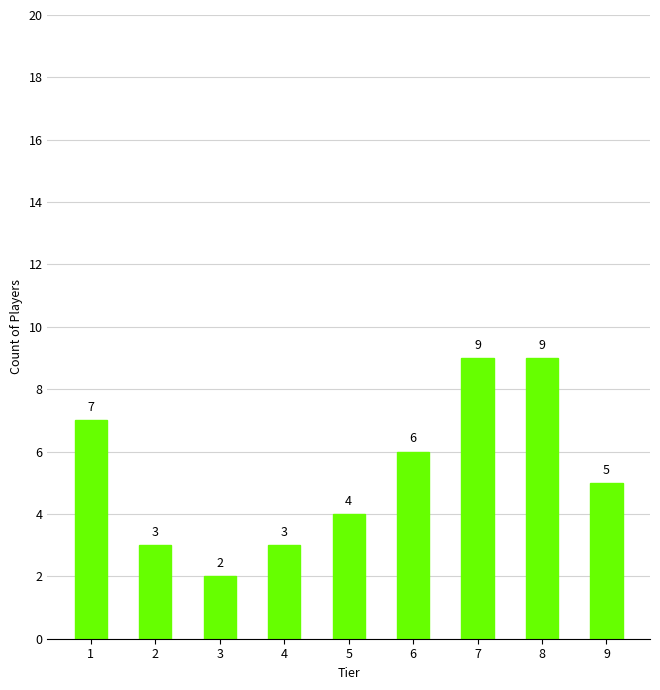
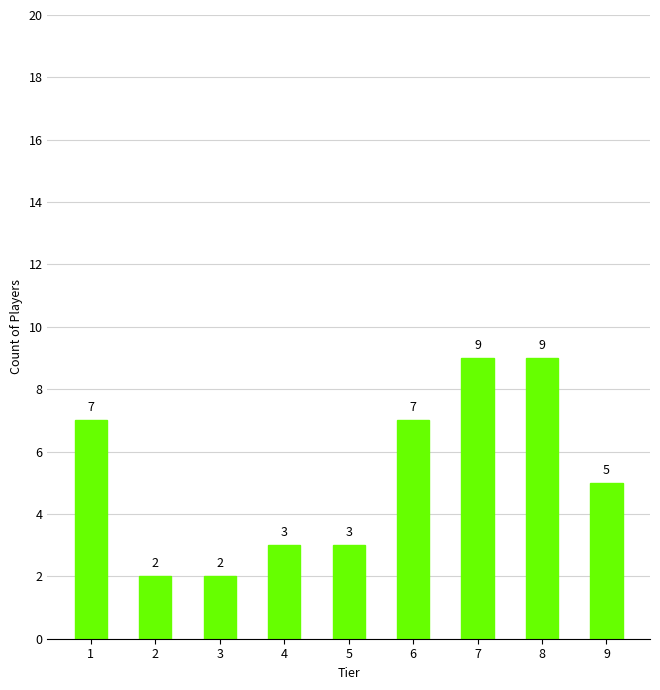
2: 3 -> 2
5: 4 -> 3
6: 6 -> 7
